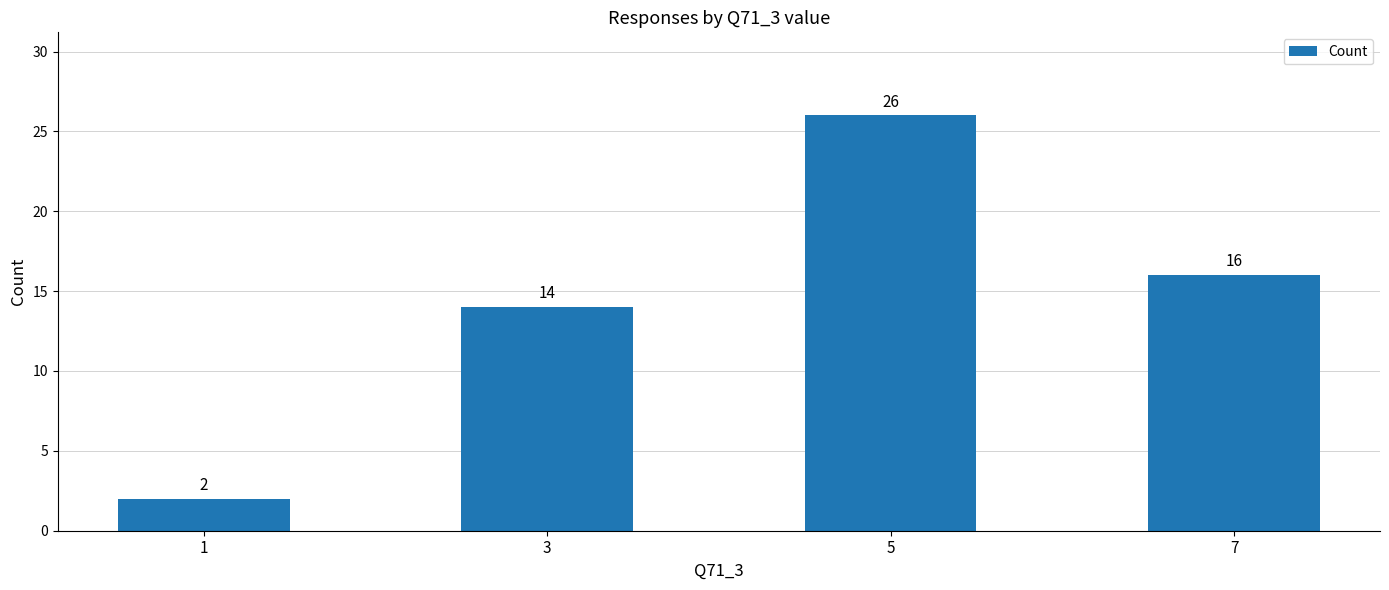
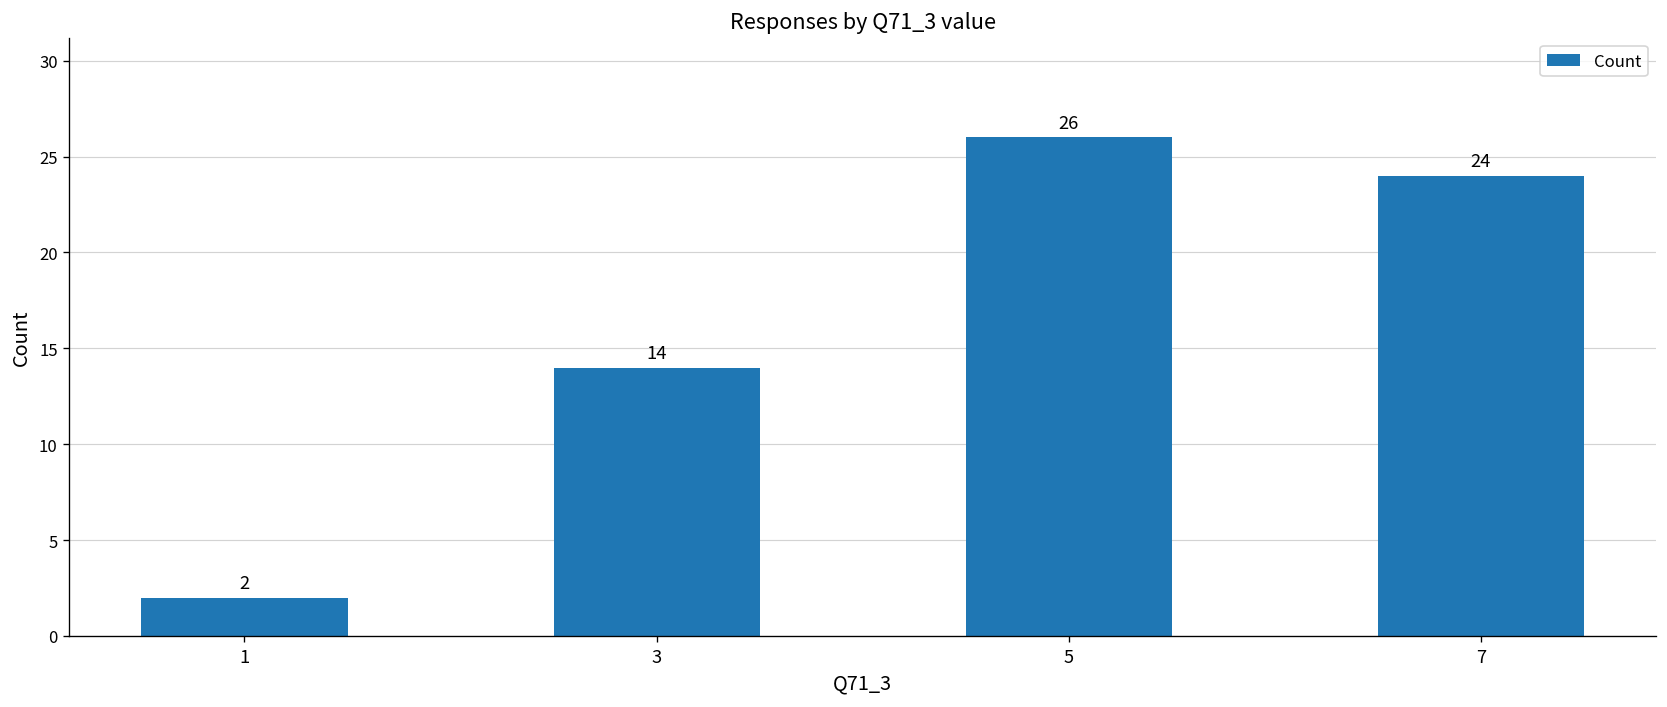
7: 16 -> 24
